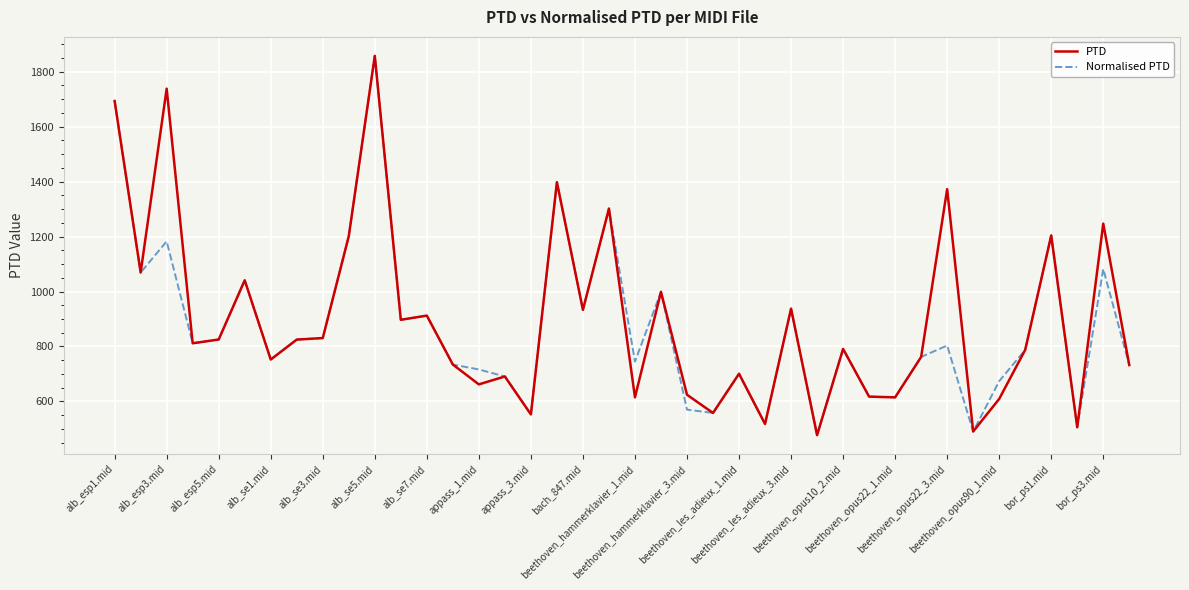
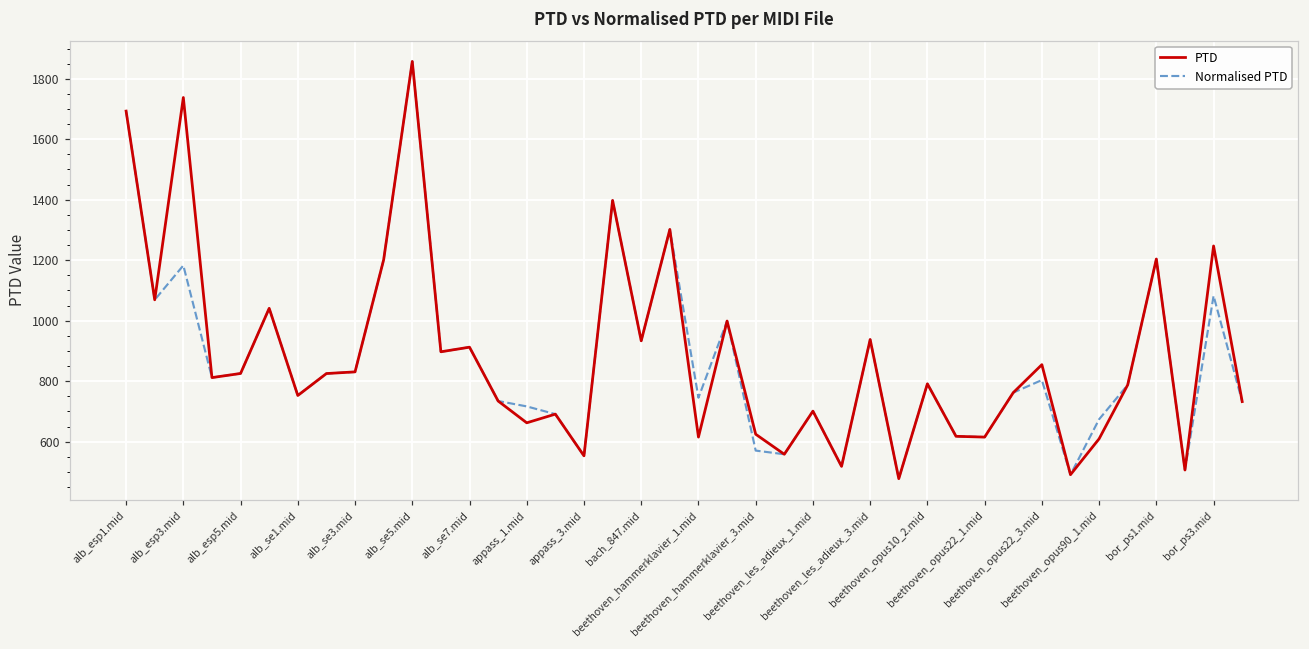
PTD, beethoven_opus22_3.mid: 1370 -> 850
